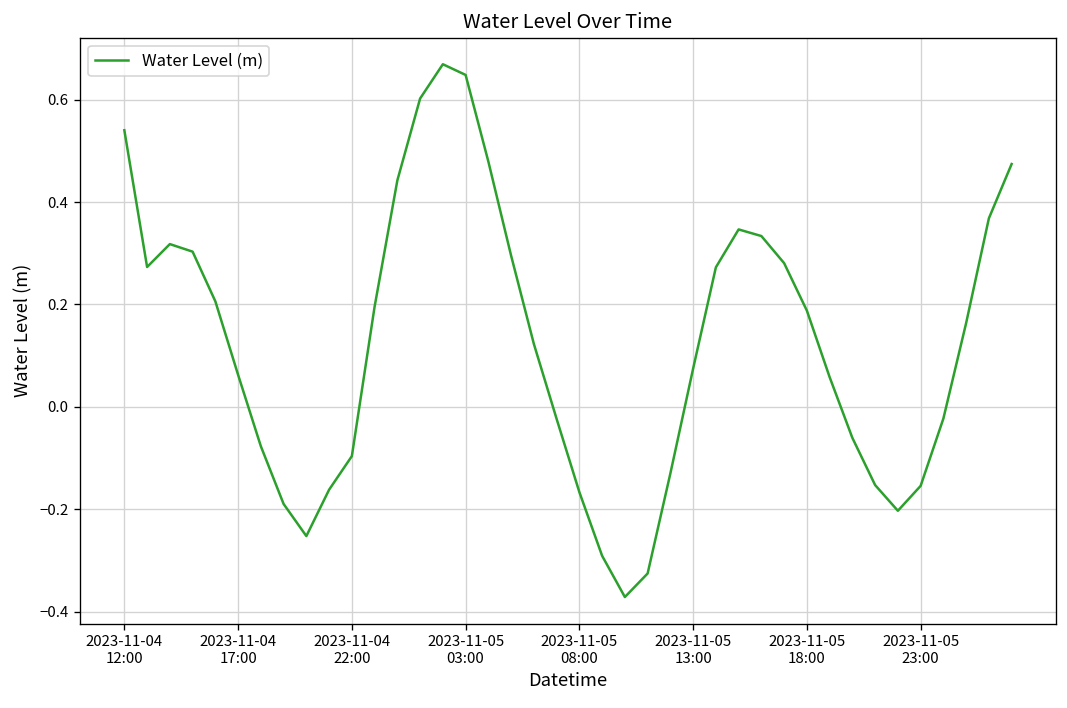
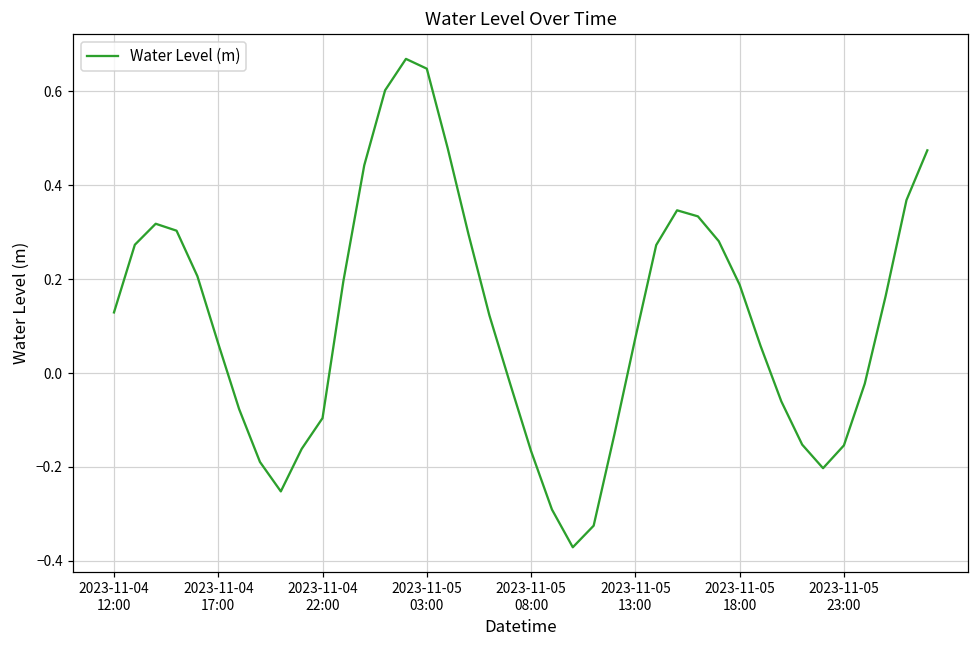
2023-11-04 12:00: 0.54 -> 0.13
